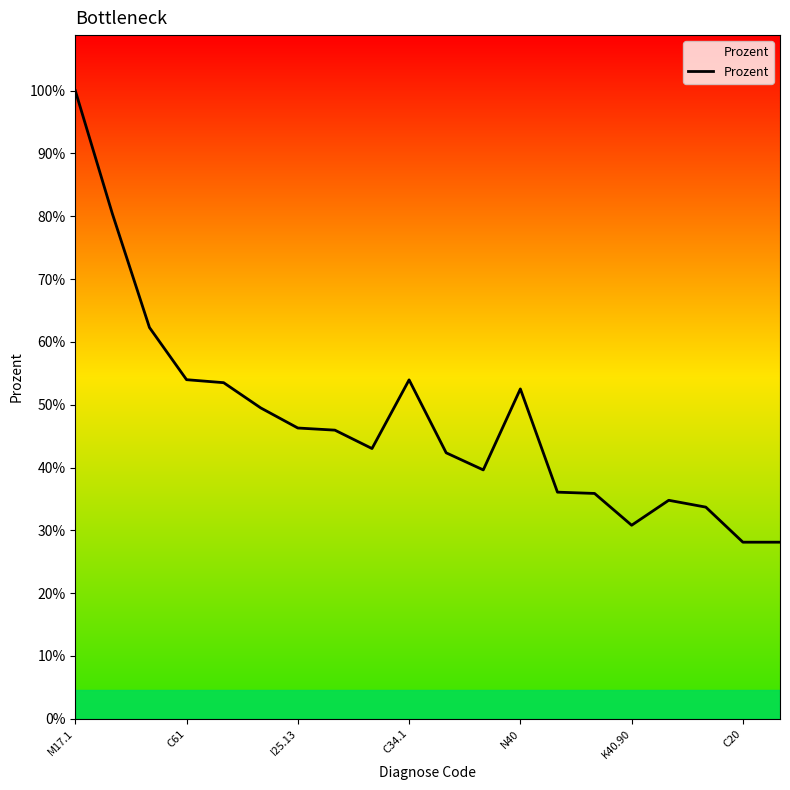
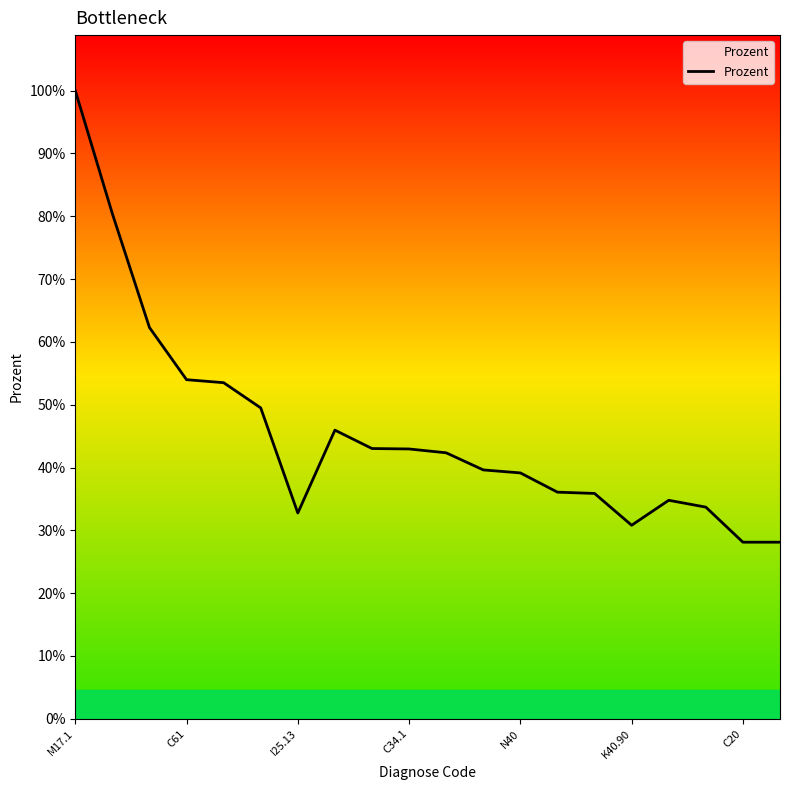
I25.13: 46% -> 33%
C34.1: 54% -> 43%
N40: 53% -> 39%
